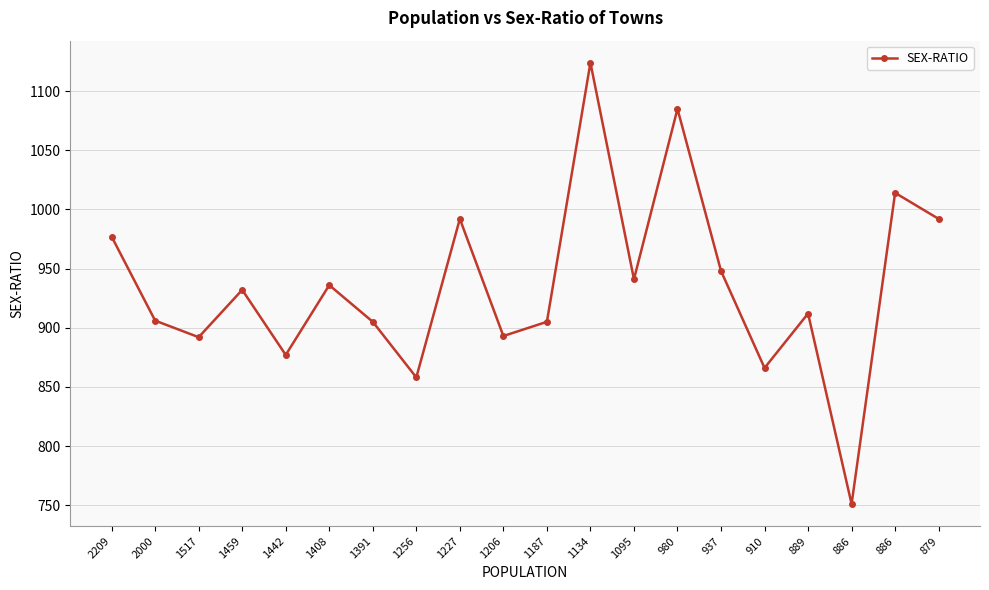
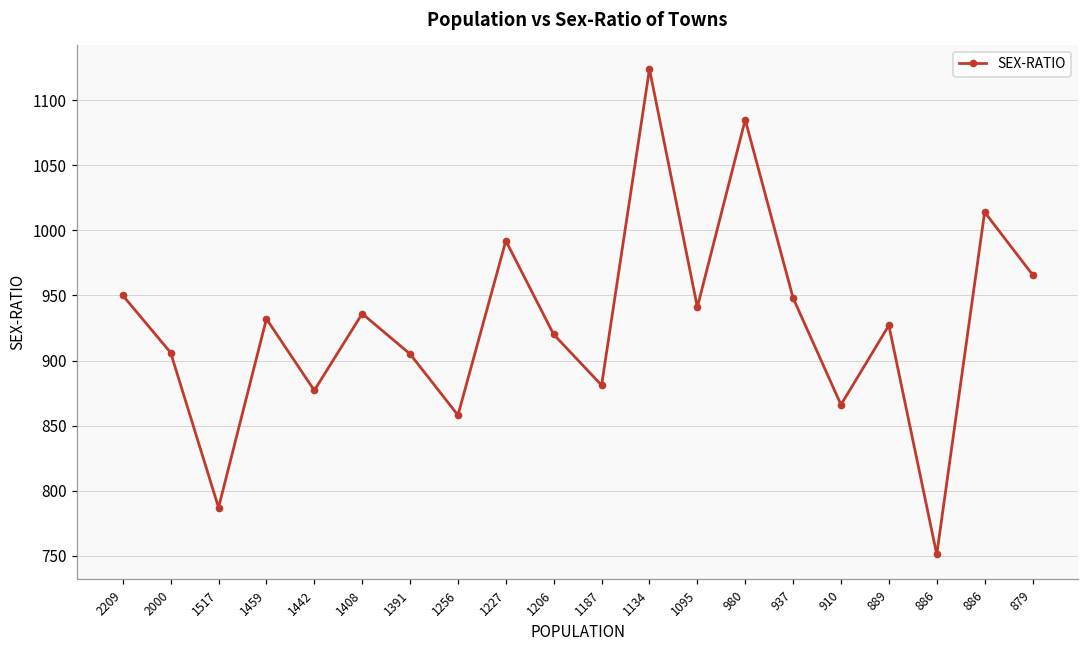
2209: 977 -> 950
1517: 892 -> 787
1206: 893 -> 920
1187: 905 -> 881
889: 912 -> 927
879: 992 -> 966
